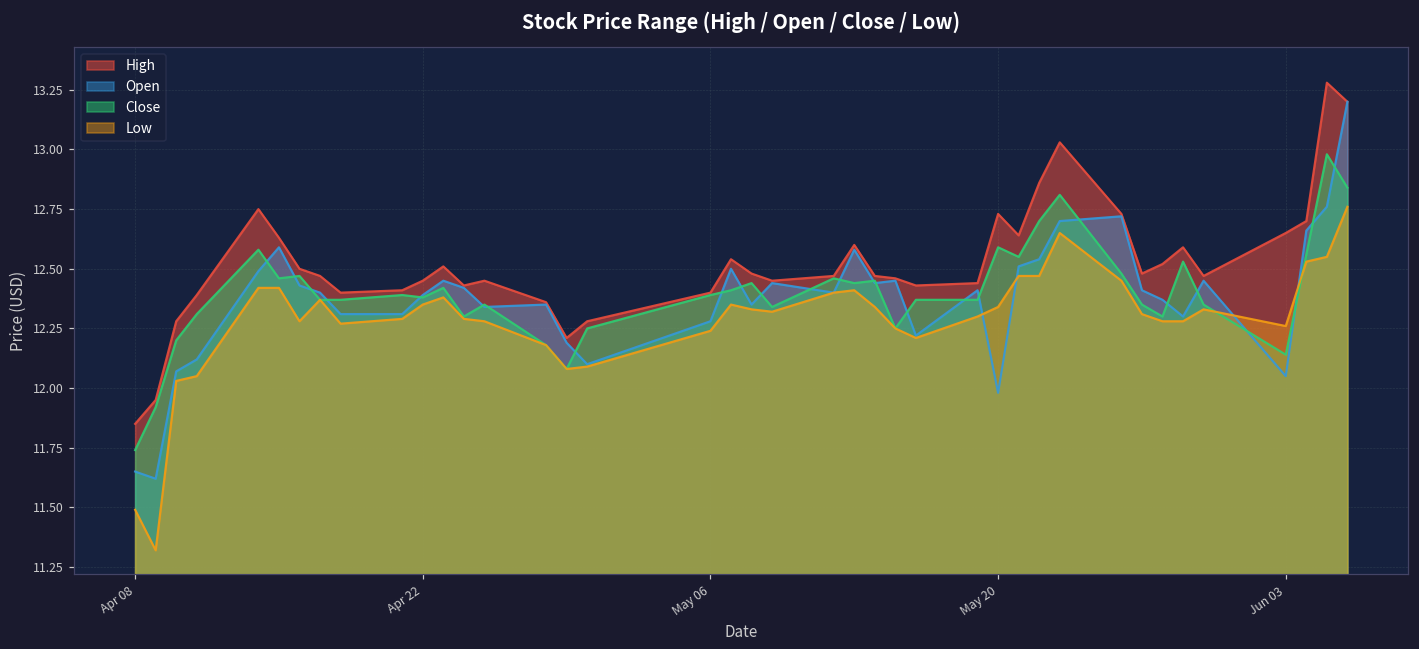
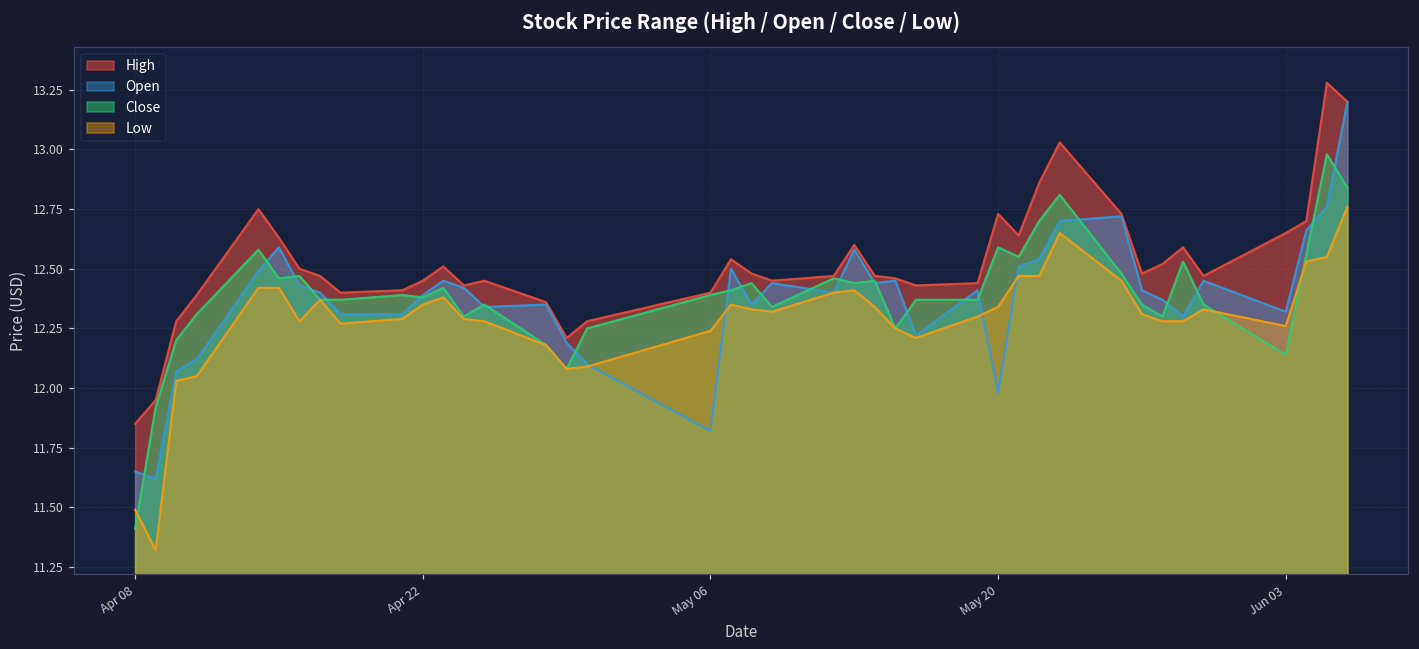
Close, Apr 08: 11.74 -> 11.41
Open, May 06: 12.28 -> 11.82
Open, Jun 03: 12.05 -> 12.32
